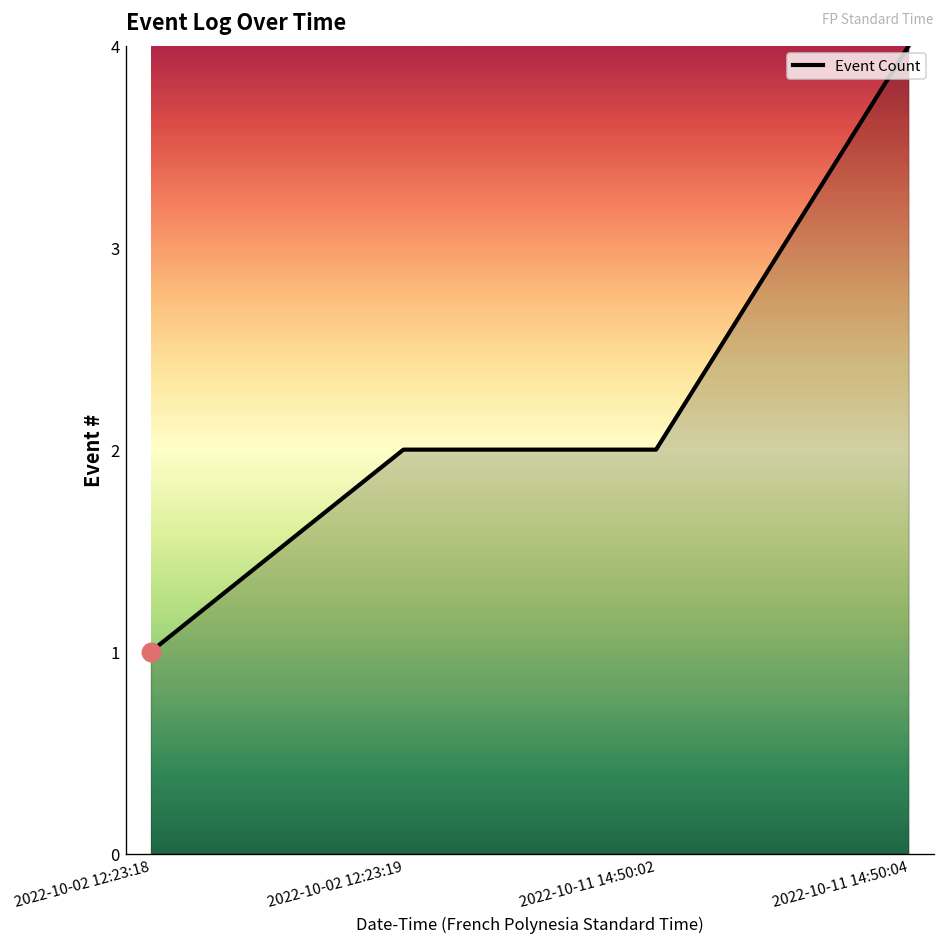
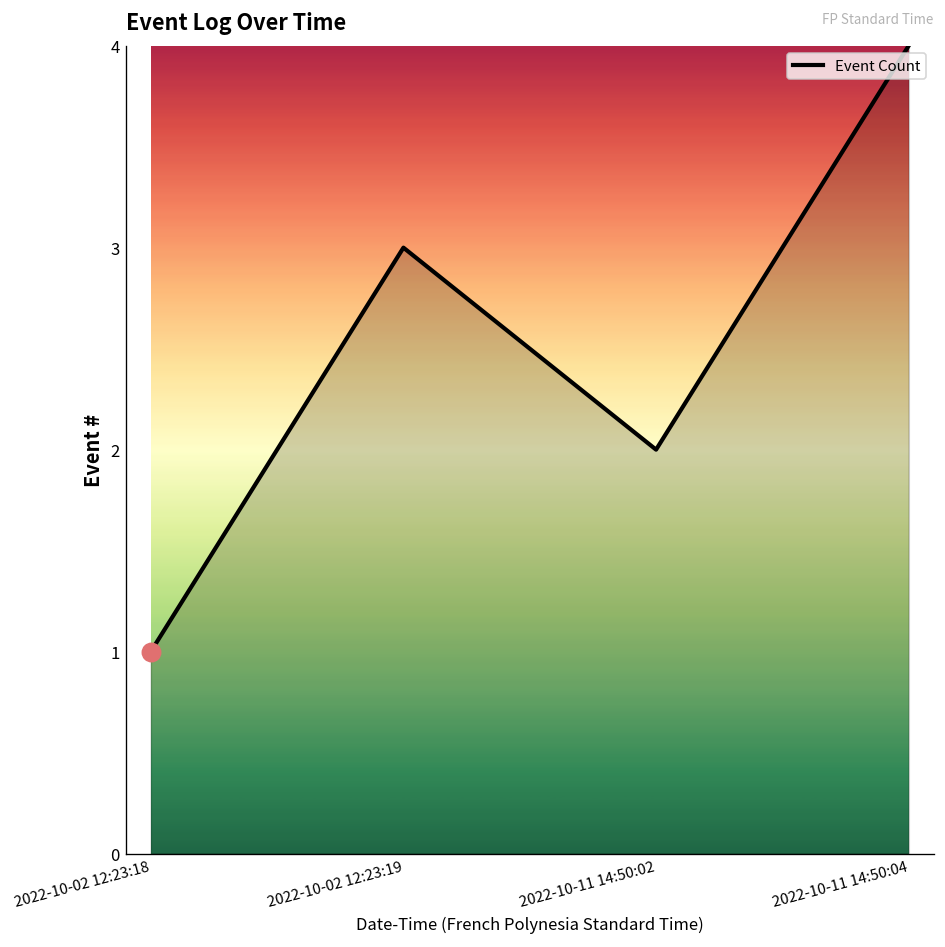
Event Count, 2022-10-02 12:23:19: 2 -> 3
